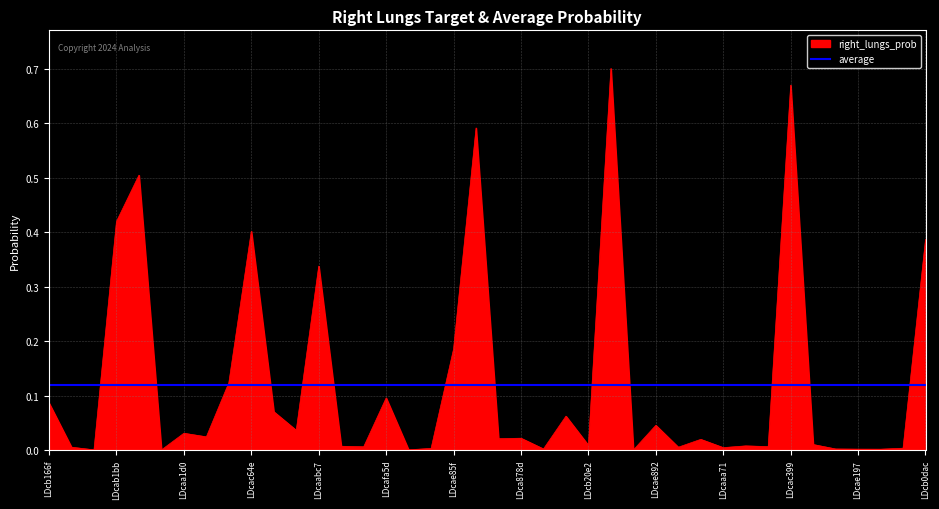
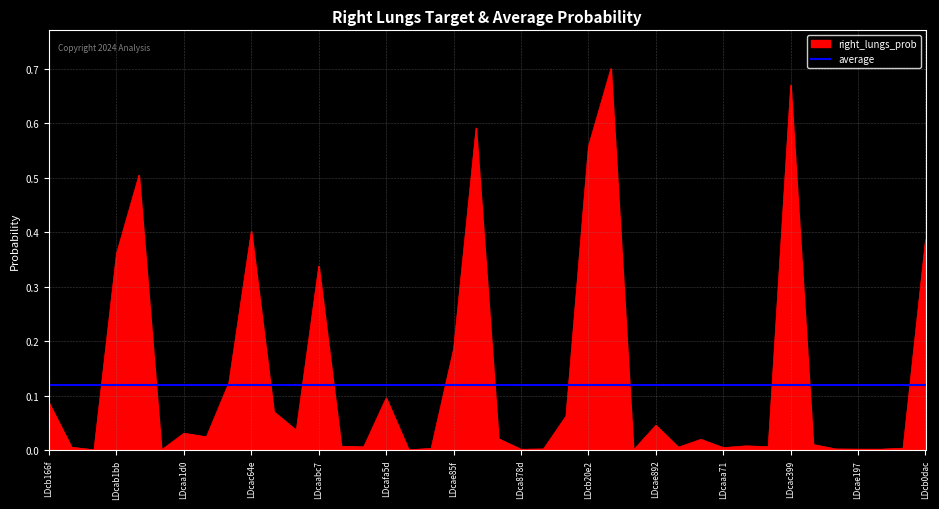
right_lungs_prob, LDcab1bb: 0.42 -> 0.36
right_lungs_prob, LDca878d: 0.02 -> 0.00
right_lungs_prob, LDcb20e2: 0.01 -> 0.56
